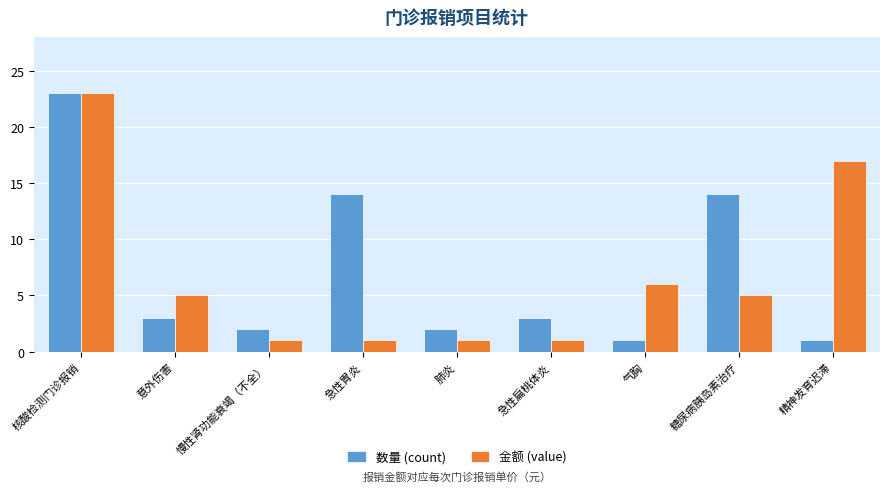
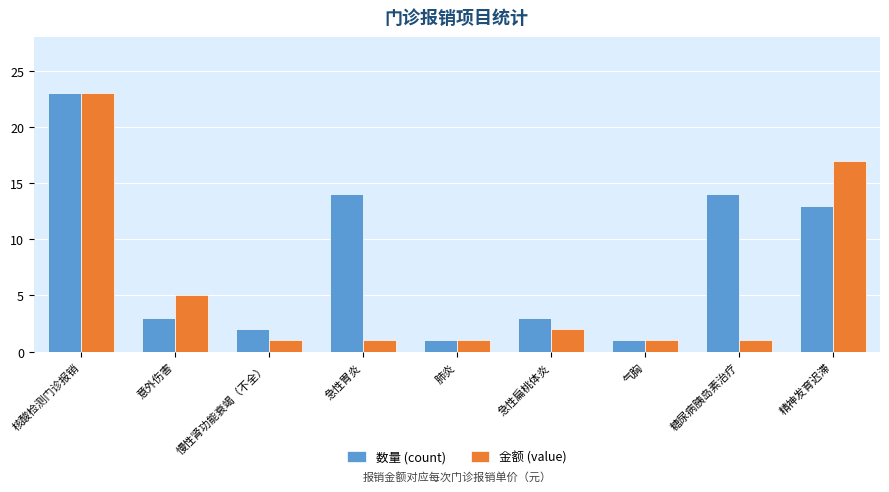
数量 (count), 肺炎: 2 -> 1
金额 (value), 急性扁桃体炎: 1 -> 2
金额 (value), 气胸: 6 -> 1
金额 (value), 糖尿病胰岛素治疗: 5 -> 1
数量 (count), 精神发育迟滞: 1 -> 13
